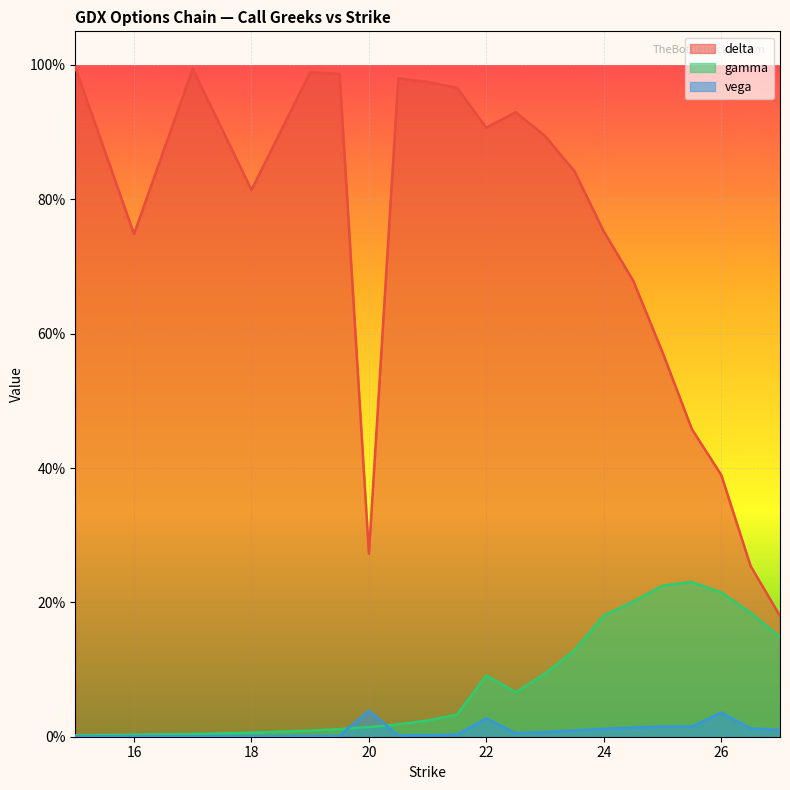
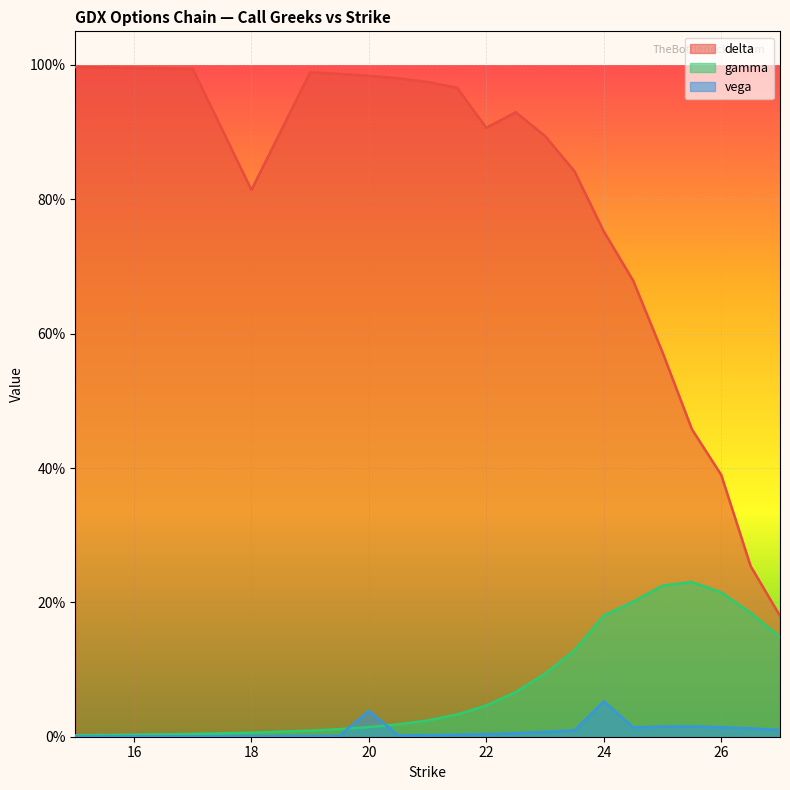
delta, 16: 75% -> 100%
delta, 20: 27% -> 98%
gamma, 22: 9% -> 5%
vega, 22: 3% -> 0%
vega, 24: 1% -> 5%
vega, 26: 4% -> 1%
